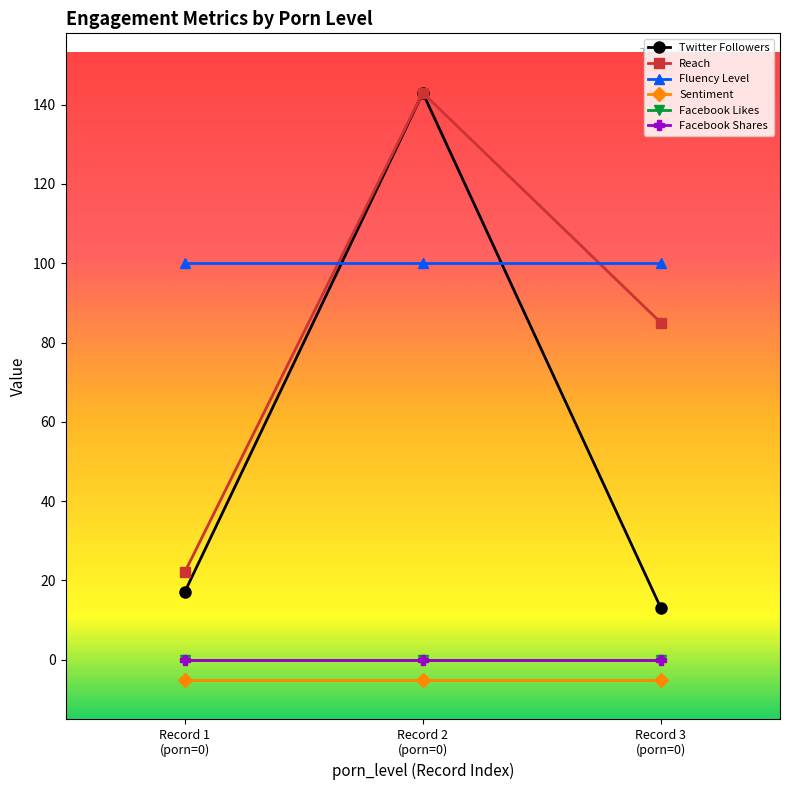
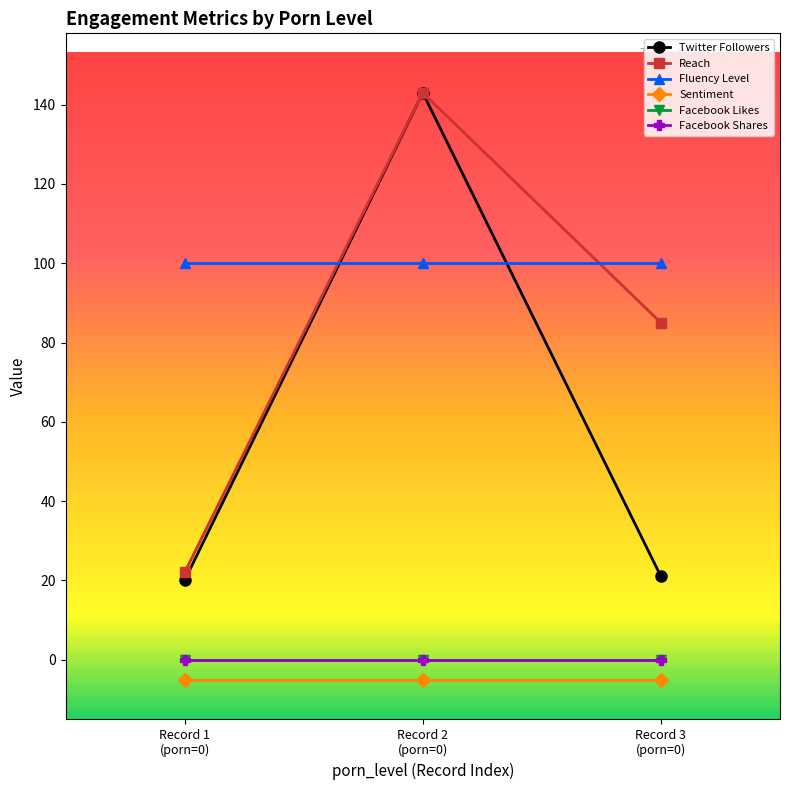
Twitter Followers, Record 1 (porn=0): 17 -> 20
Twitter Followers, Record 3 (porn=0): 13 -> 21
